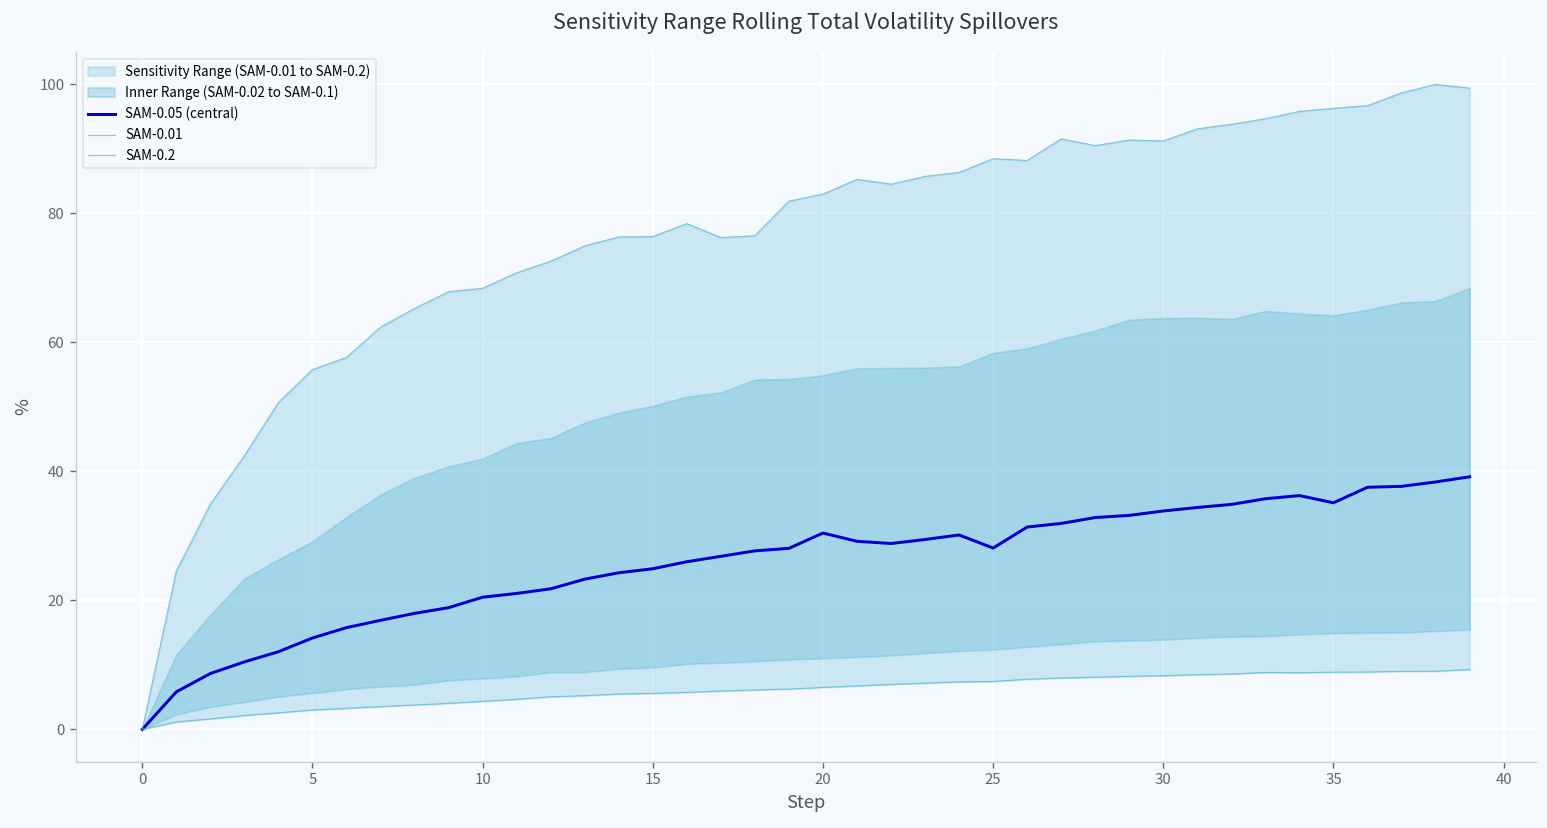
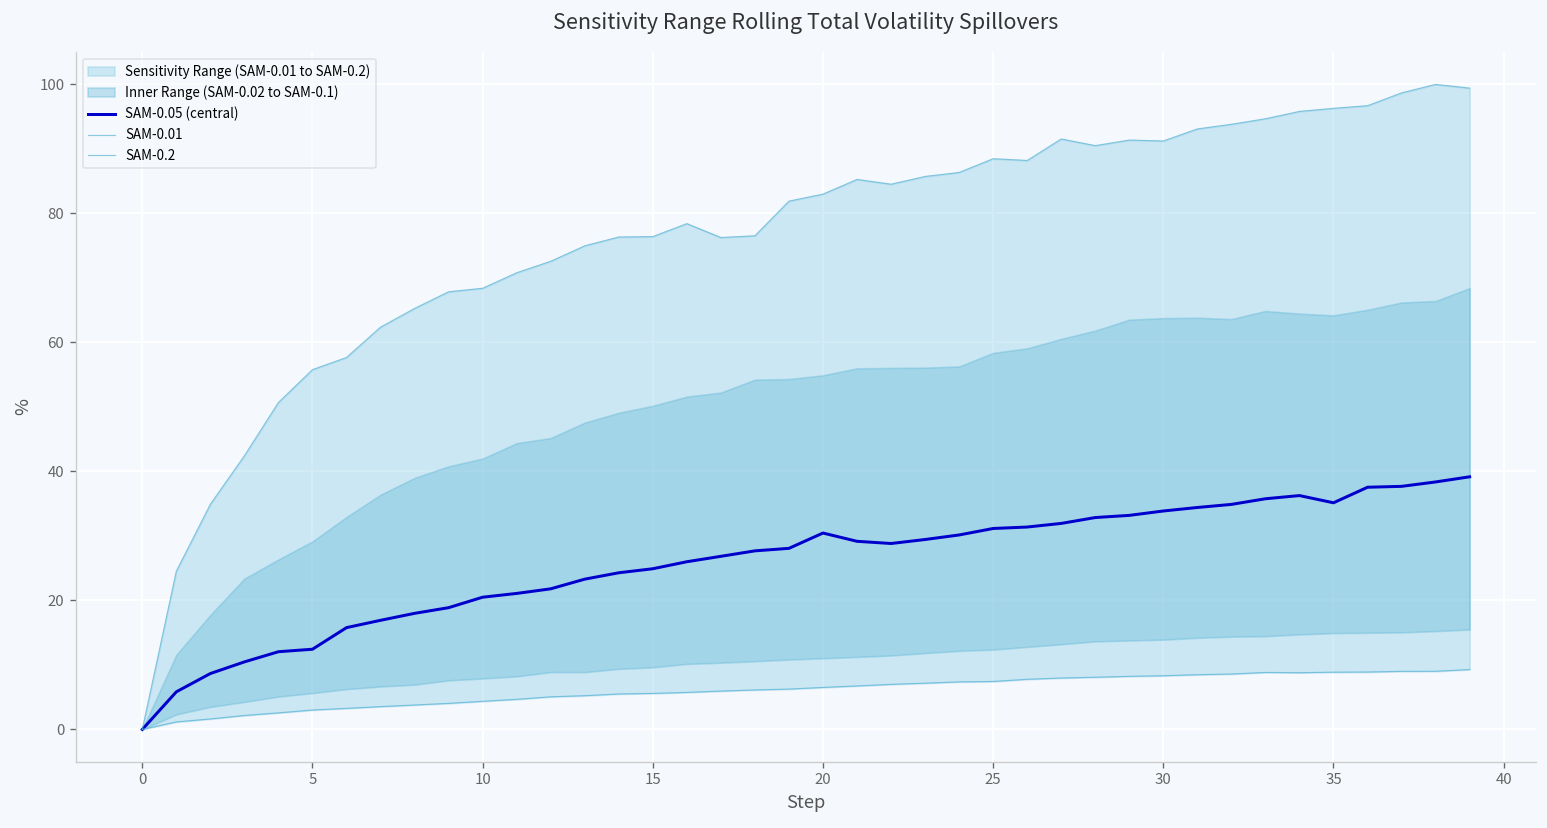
SAM-0.05 (central), 5: 14 -> 12
SAM-0.05 (central), 25: 28 -> 31
